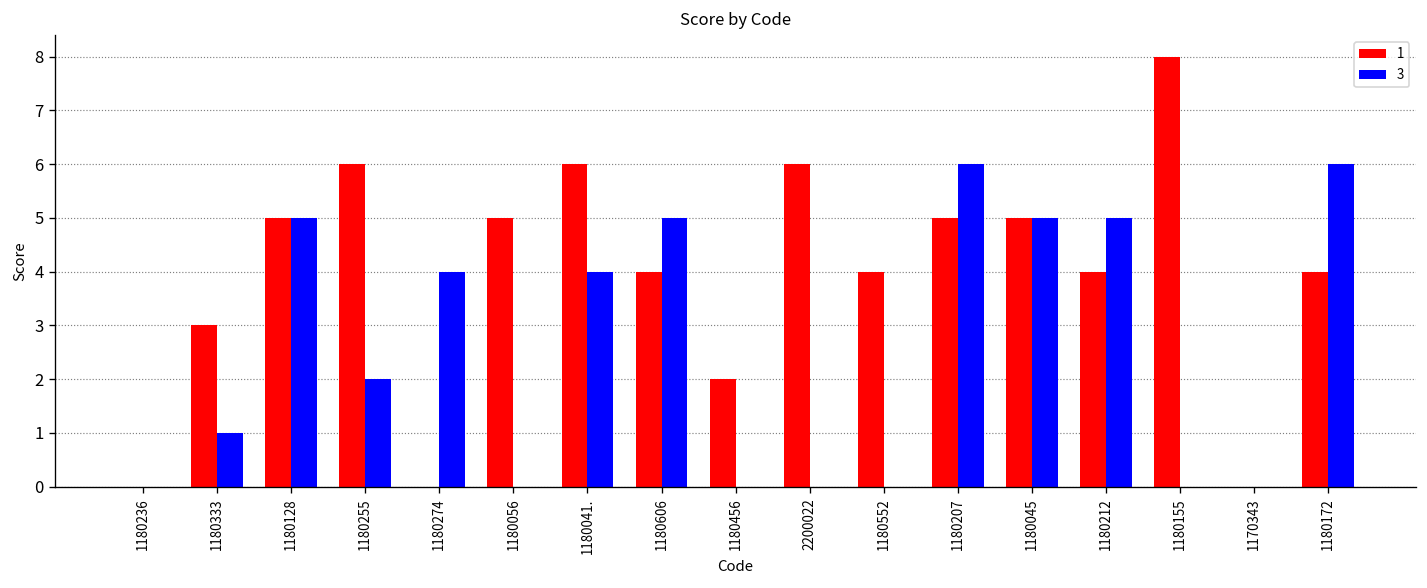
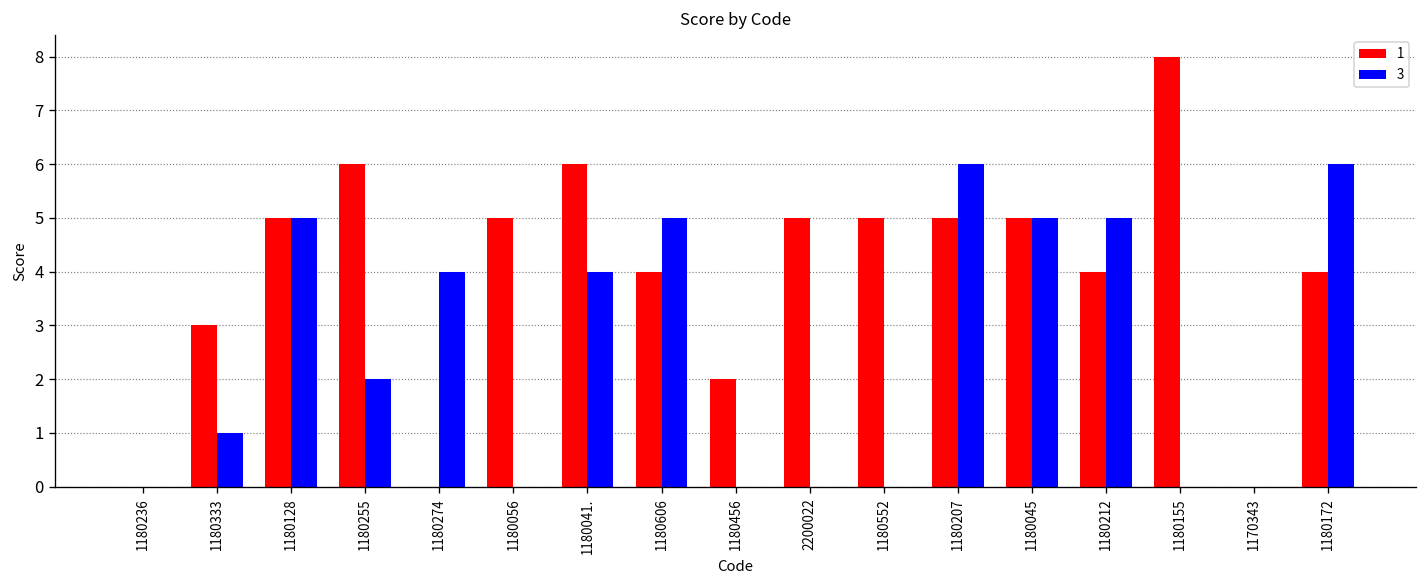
1, 2200022: 6 -> 5
1, 1180552: 4 -> 5
